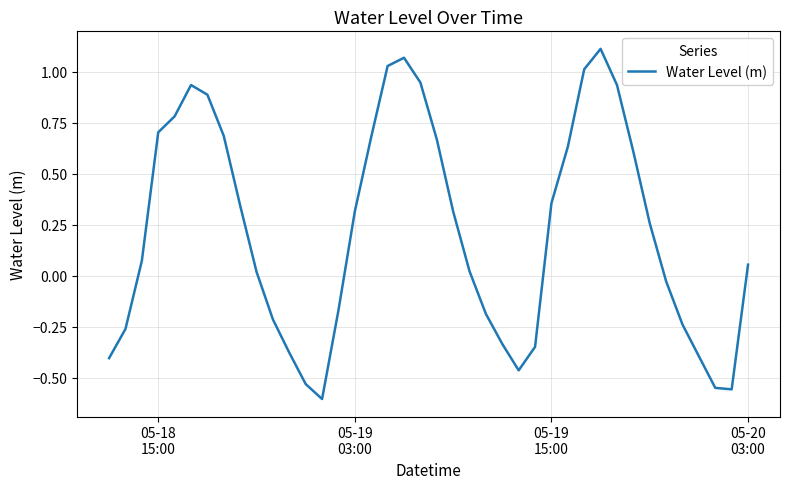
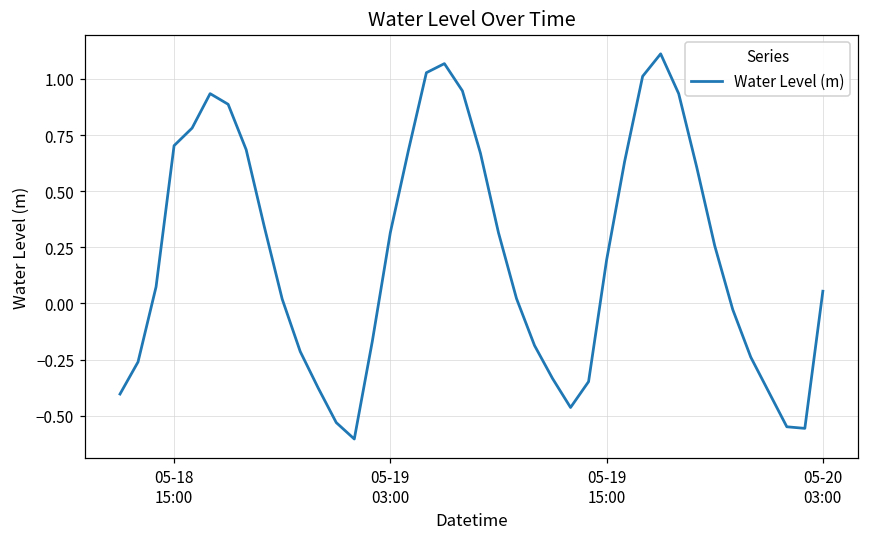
05-19 15:00: 0.36 -> 0.19
